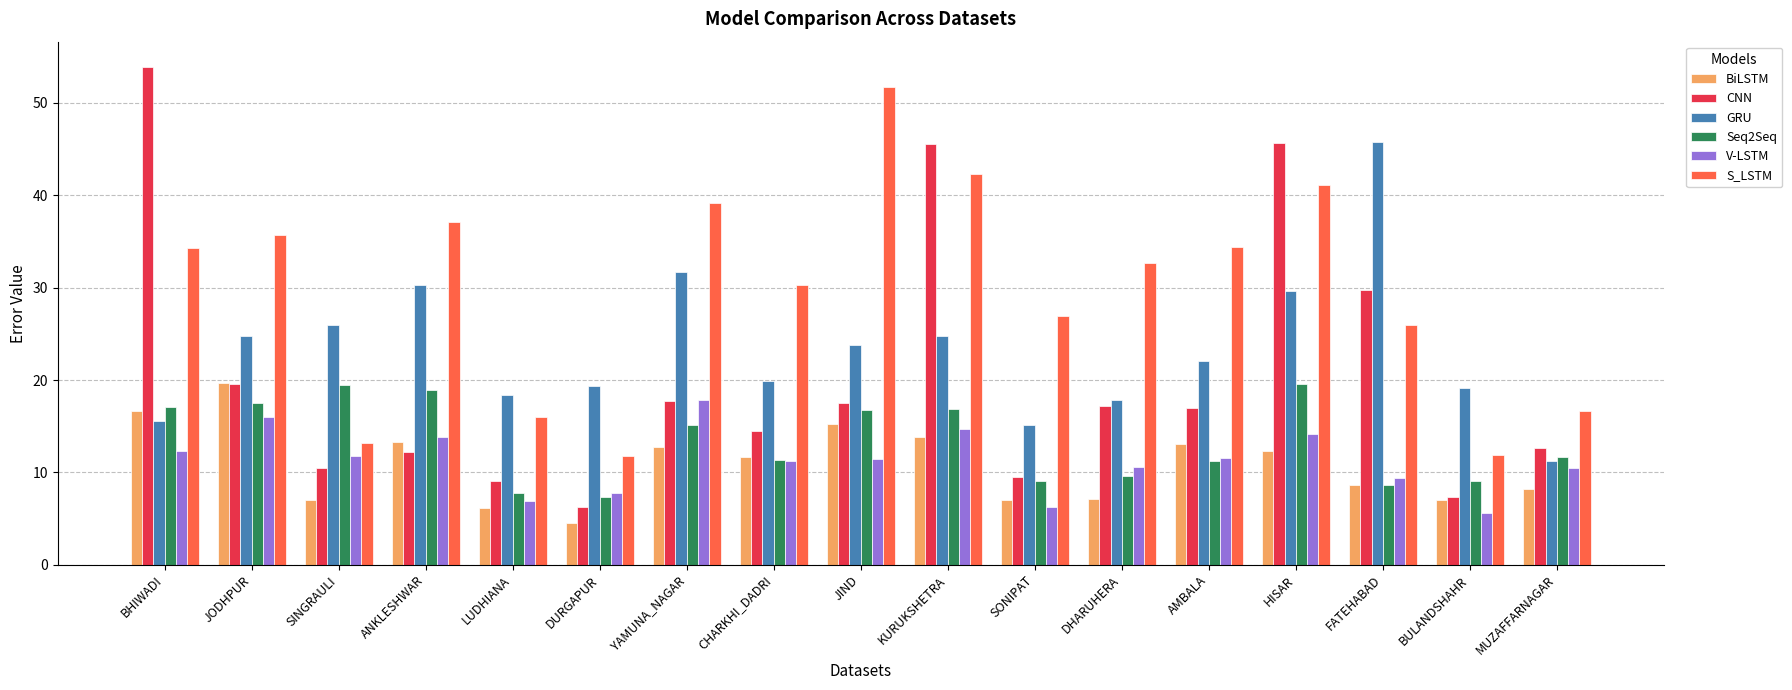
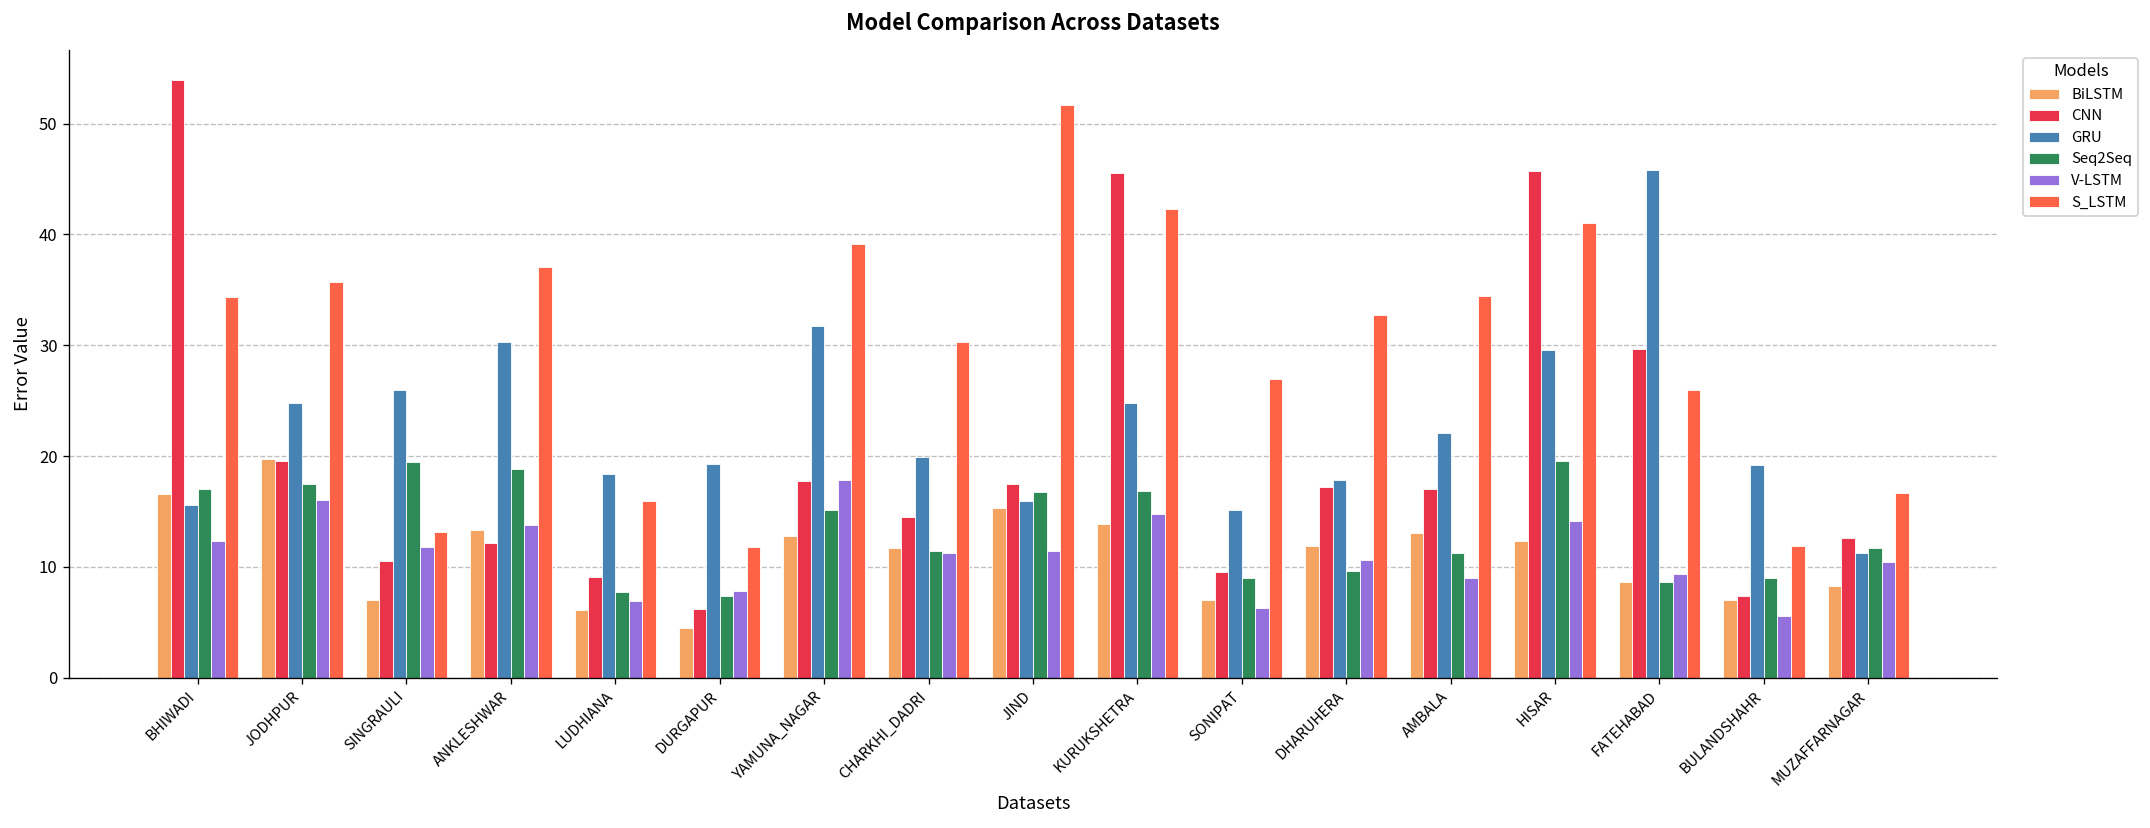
GRU, JIND: 24 -> 16
BiLSTM, DHARUHERA: 7 -> 12
V-LSTM, AMBALA: 12 -> 9
